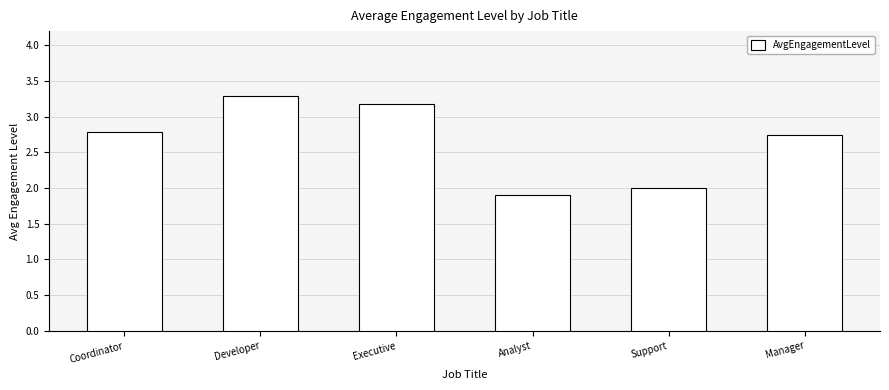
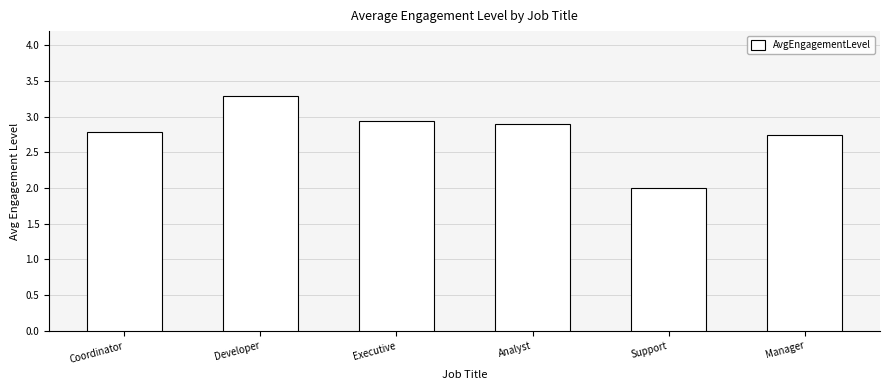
Executive: 3.2 -> 2.9
Analyst: 1.9 -> 2.9
